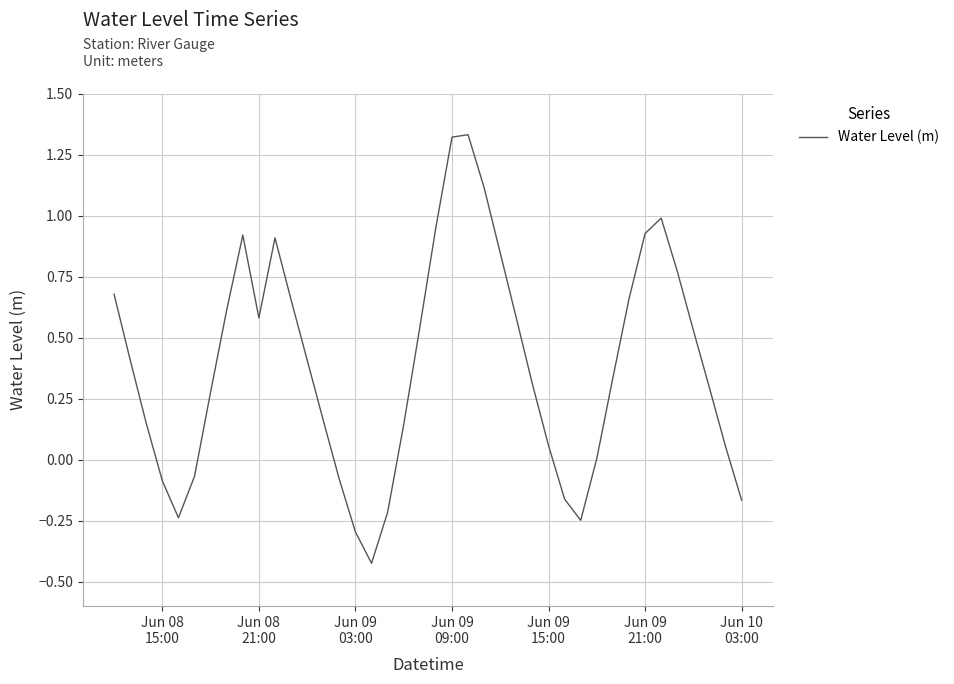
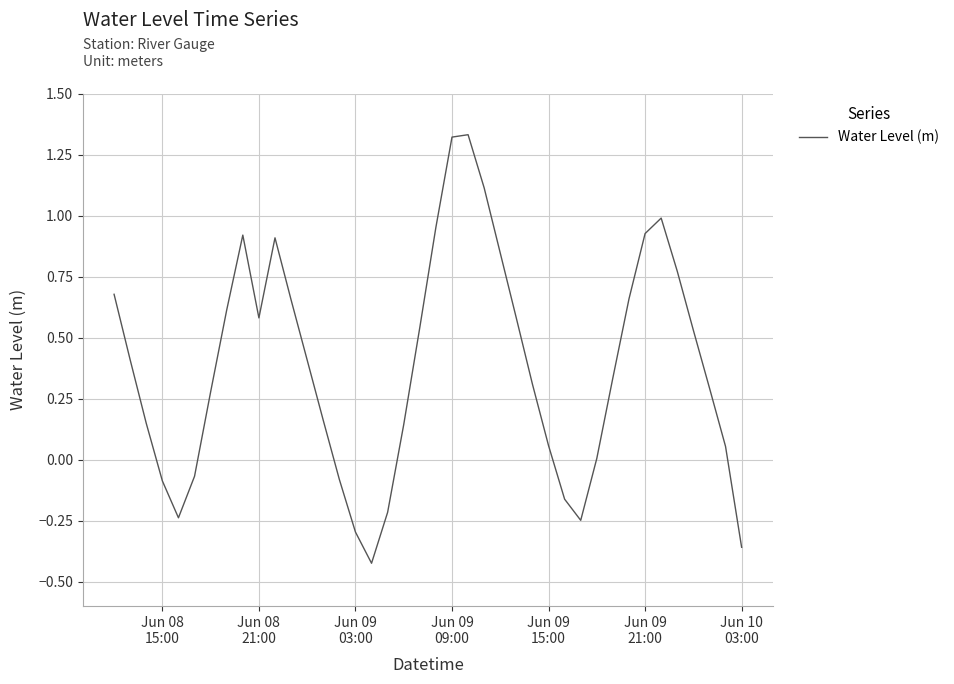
Jun 10 03:00: -0.17 -> -0.36
